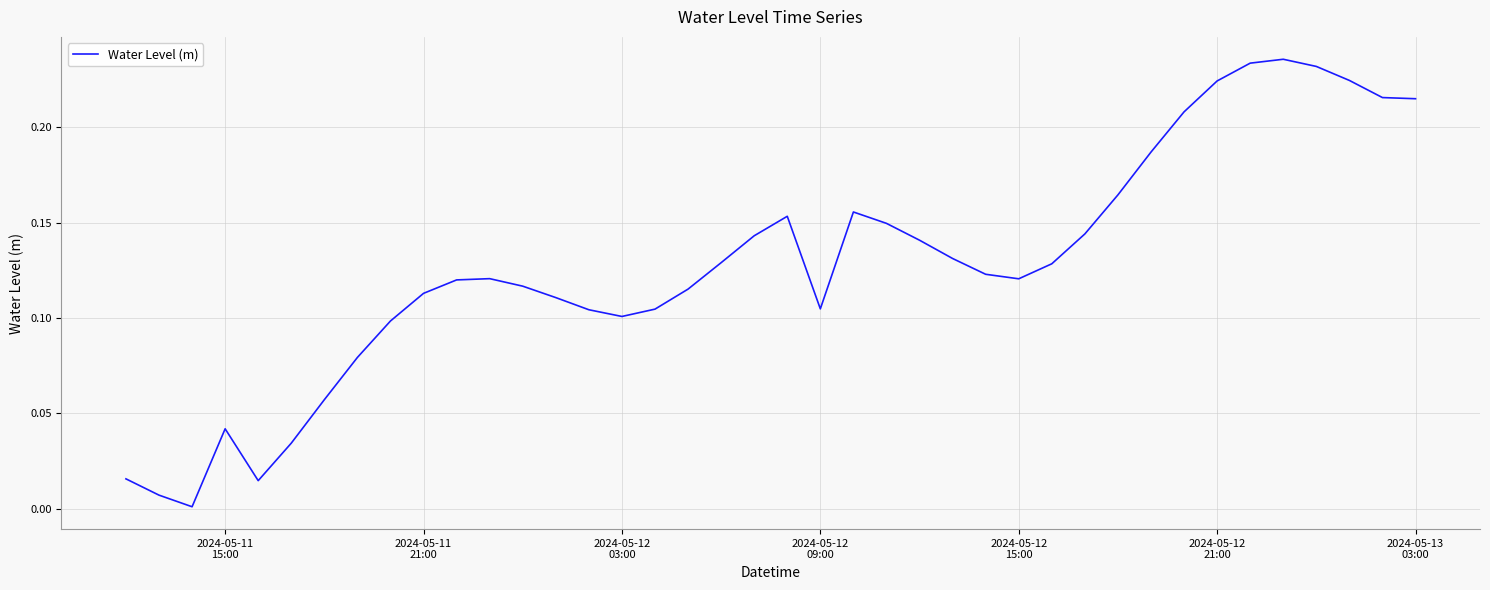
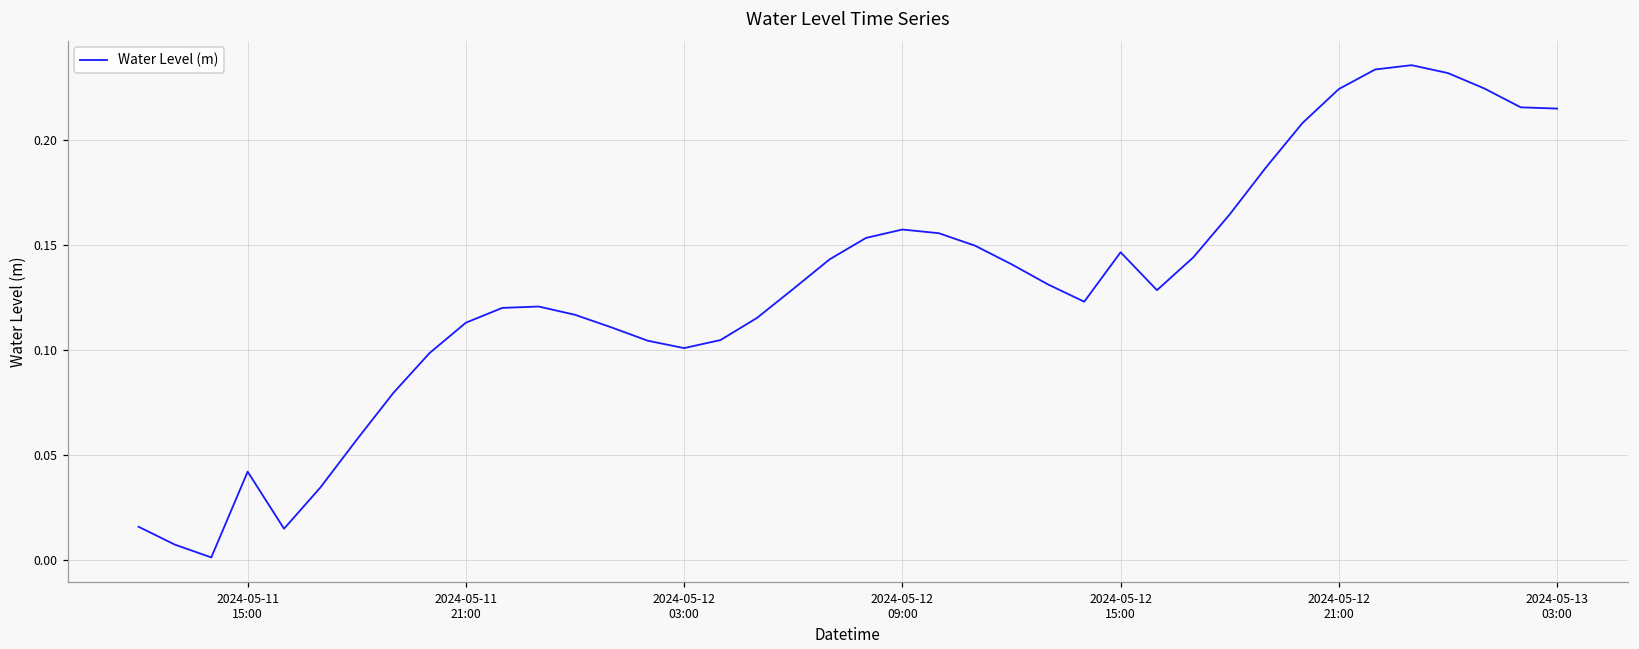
2024-05-12 09:00: 0.105 -> 0.157
2024-05-12 15:00: 0.121 -> 0.146
